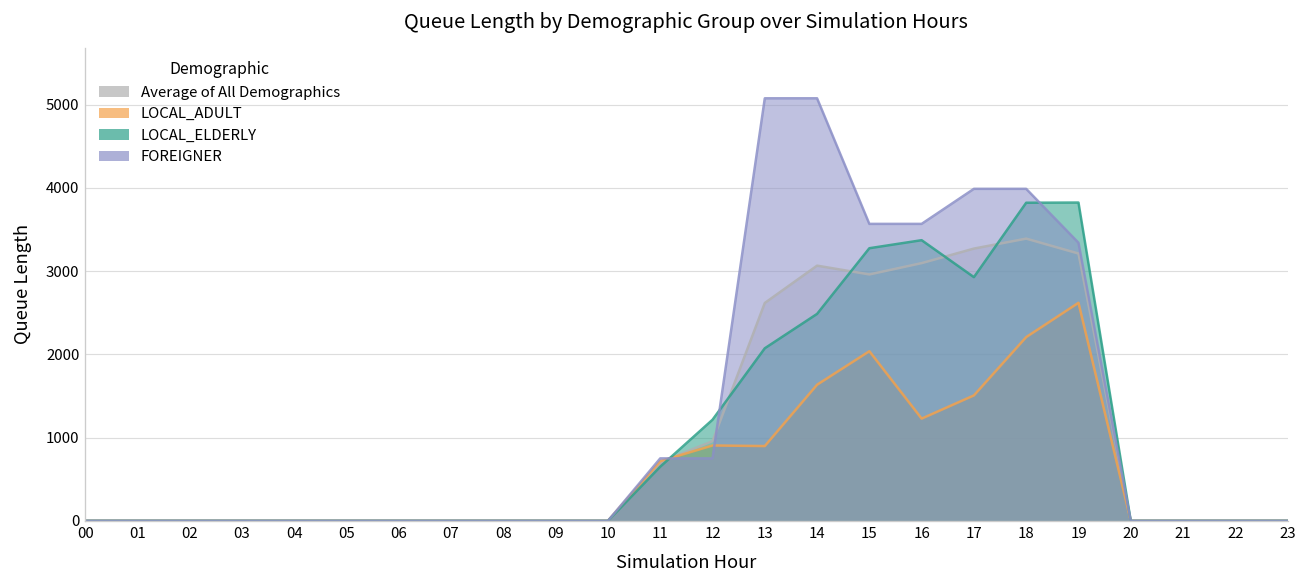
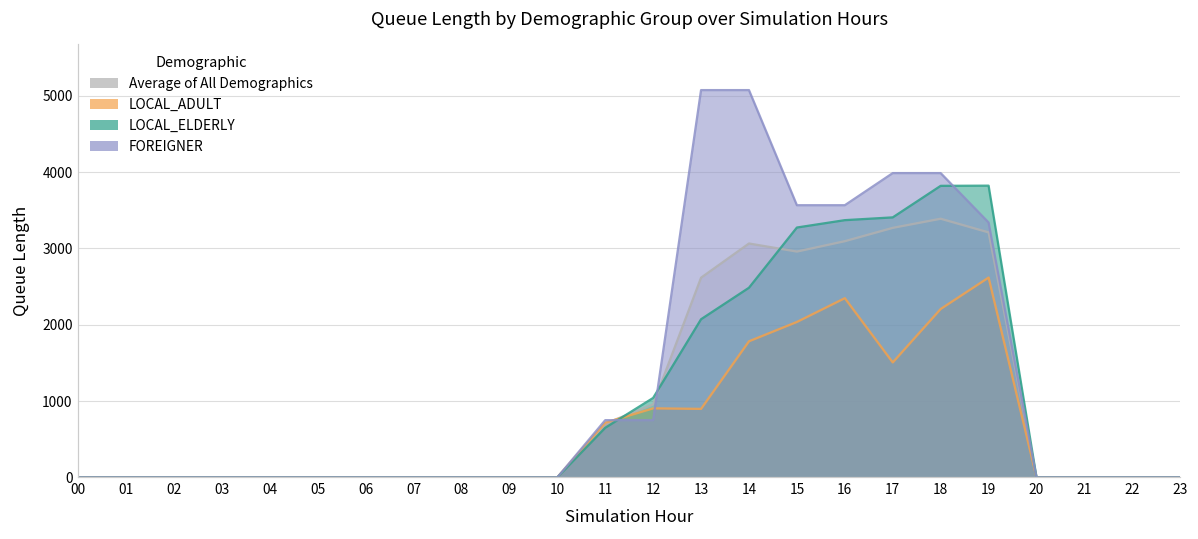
LOCAL_ELDERLY, 12: 1200 -> 1000
LOCAL_ADULT, 14: 1600 -> 1800
LOCAL_ADULT, 16: 1200 -> 2300
LOCAL_ELDERLY, 17: 2900 -> 3400
